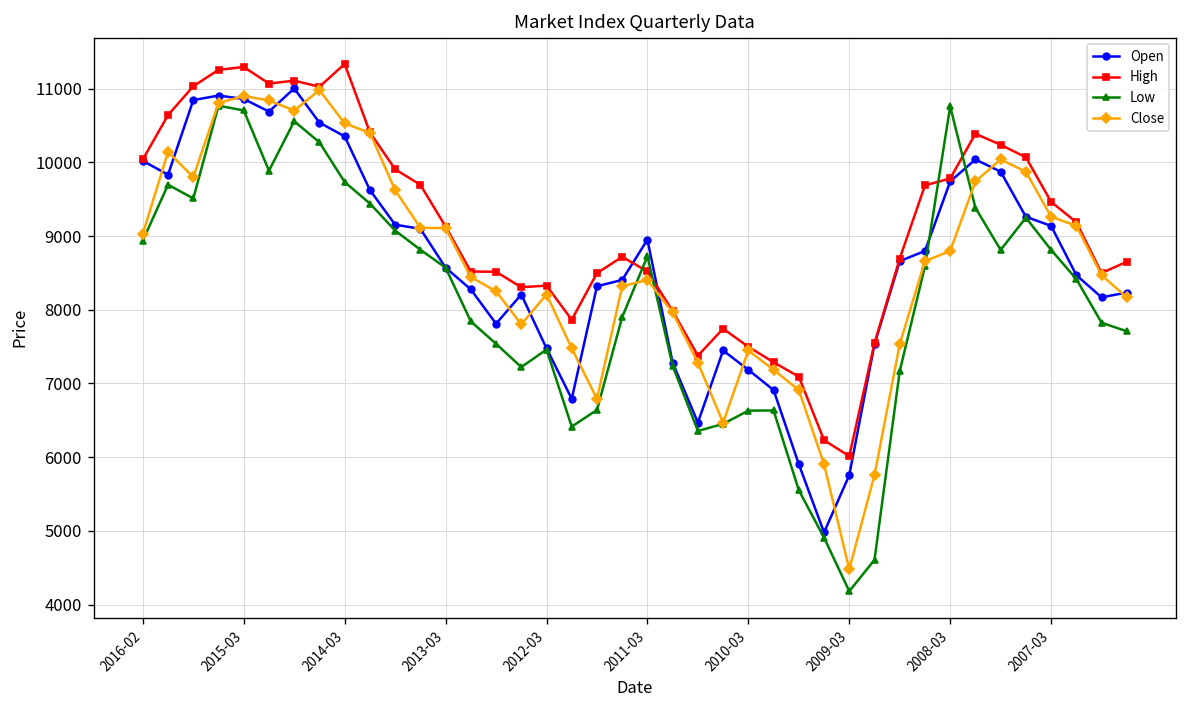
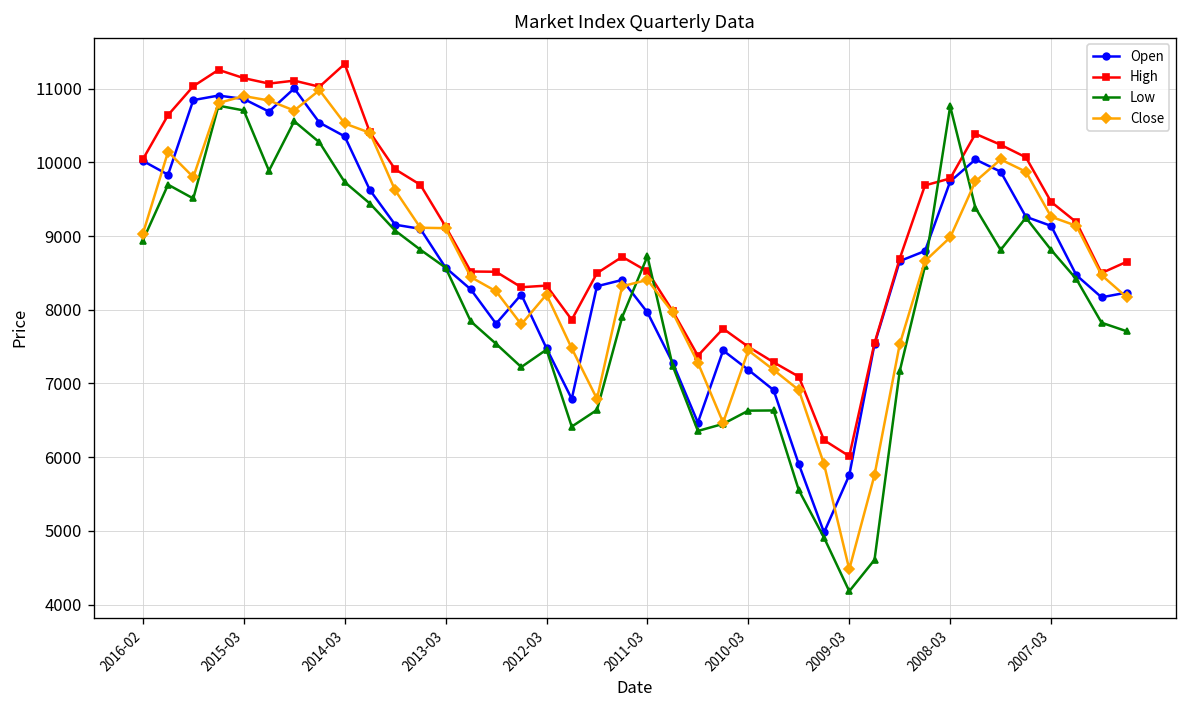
High, 2015-03: 11300 -> 11100
Open, 2011-03: 9000 -> 8000
Close, 2008-03: 8800 -> 9000
